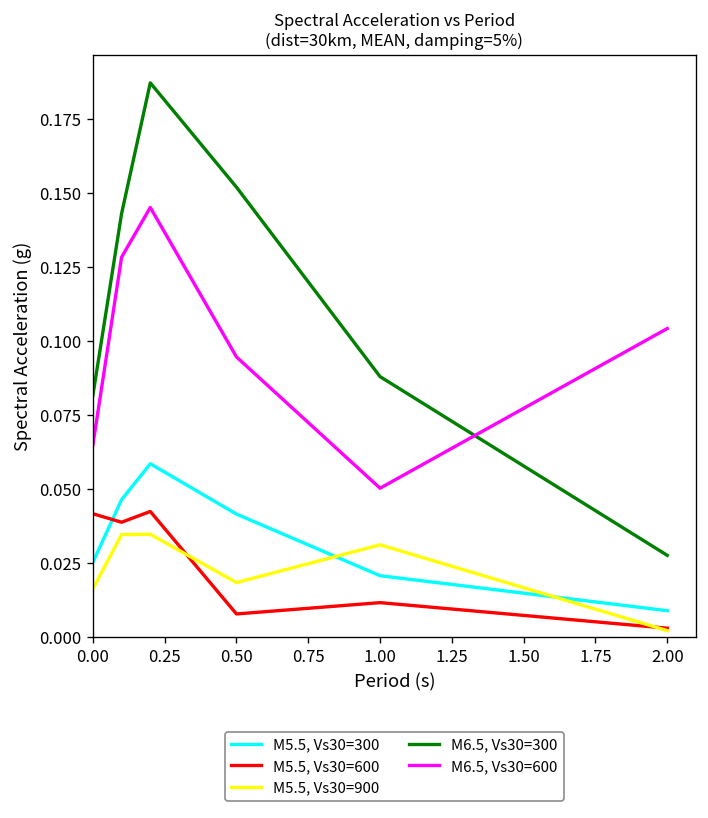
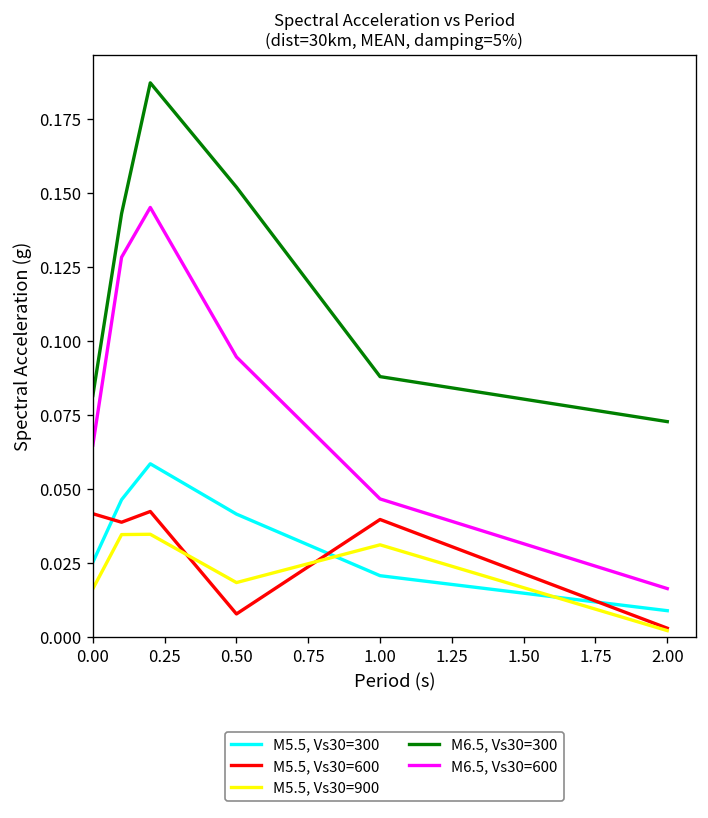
M5.5, Vs30=600, 1.00: 0.012 -> 0.040
M6.5, Vs30=600, 1.00: 0.050 -> 0.047
M6.5, Vs30=300, 2.00: 0.028 -> 0.073
M6.5, Vs30=600, 2.00: 0.104 -> 0.016
